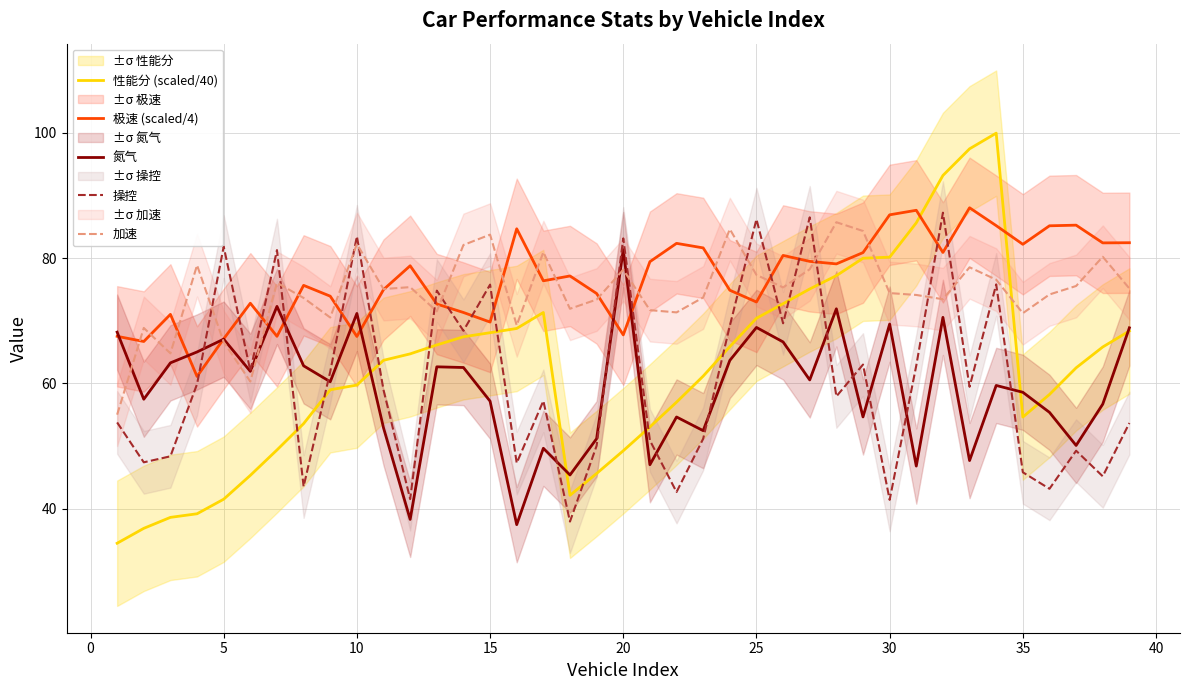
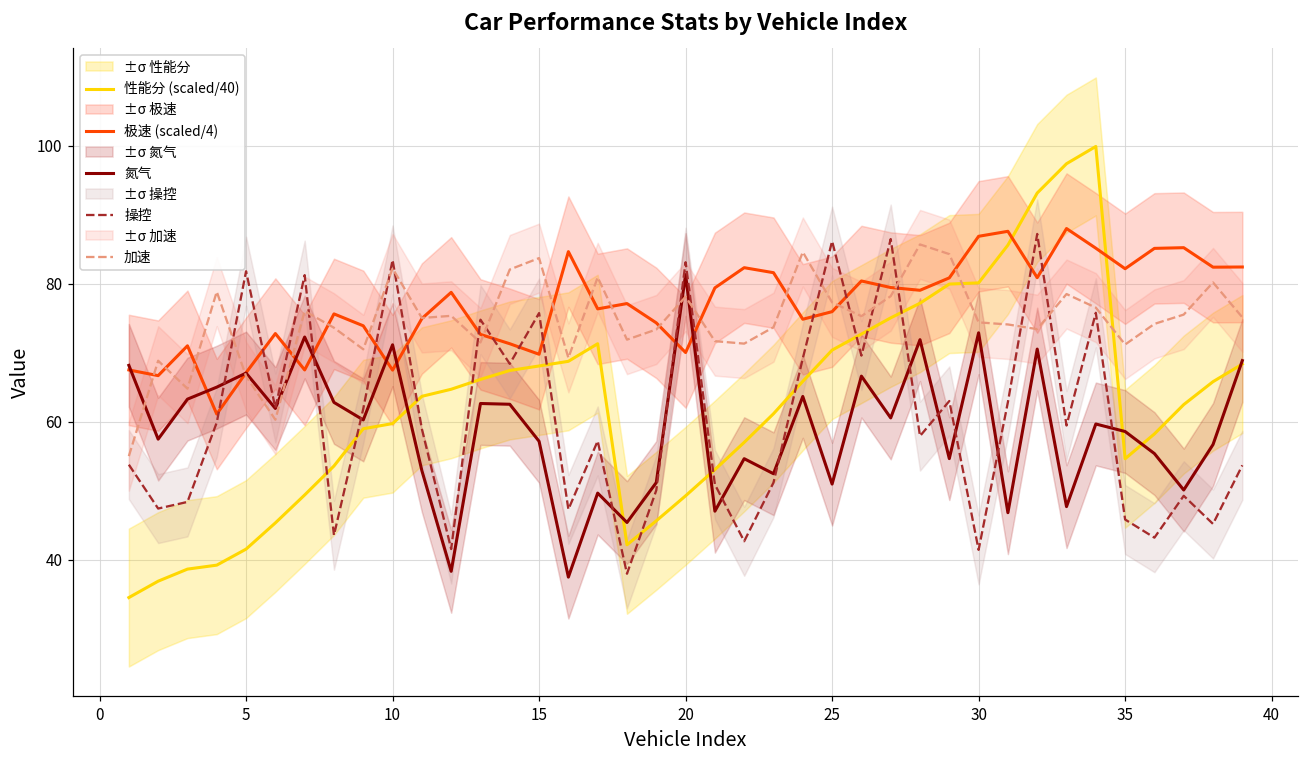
极速 (scaled/4), 20: 68 -> 70
极速 (scaled/4), 25: 73 -> 76
氮气, 25: 69 -> 51
氮气, 30: 69 -> 73
